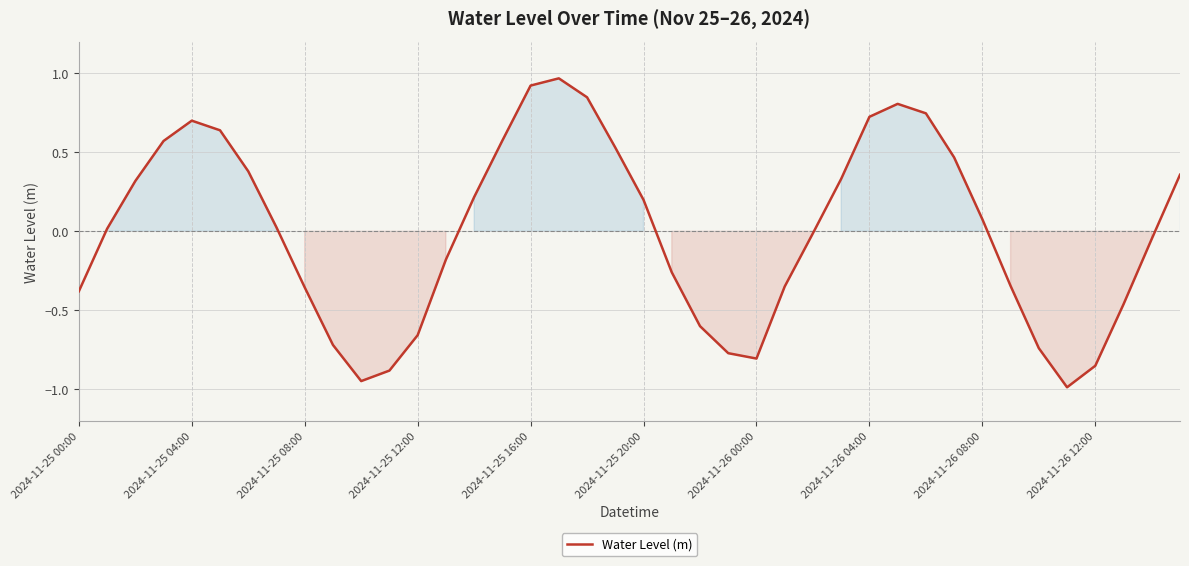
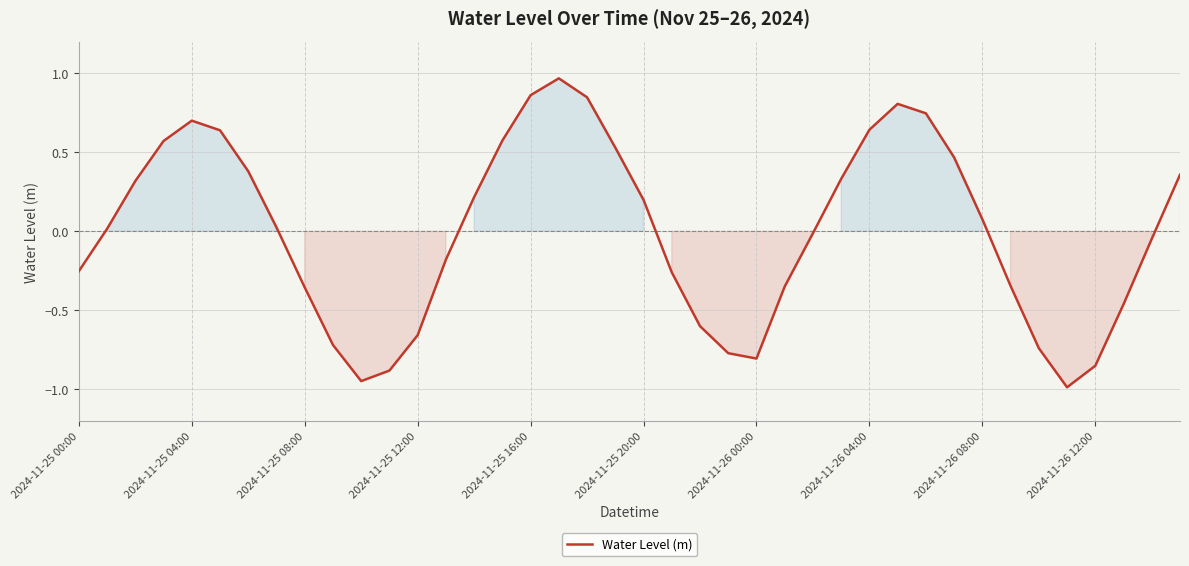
2024-11-25 00:00: -0.38 -> -0.25
2024-11-25 16:00: 0.92 -> 0.86
2024-11-26 04:00: 0.73 -> 0.64
